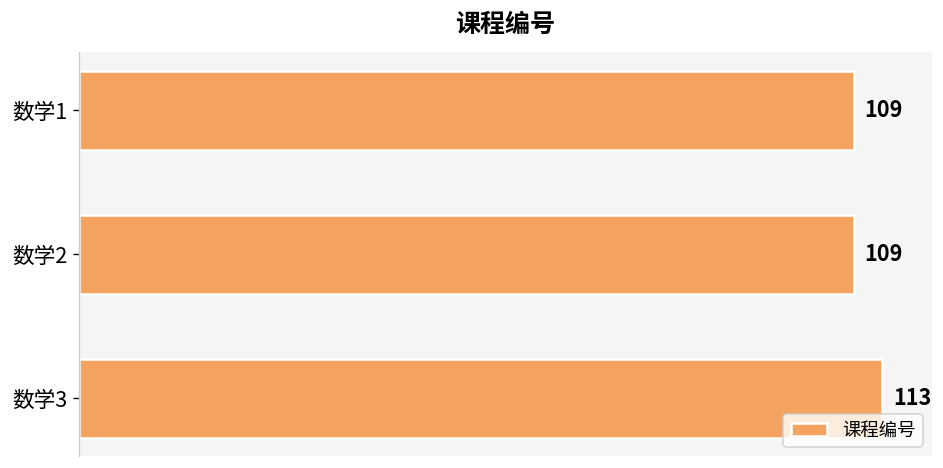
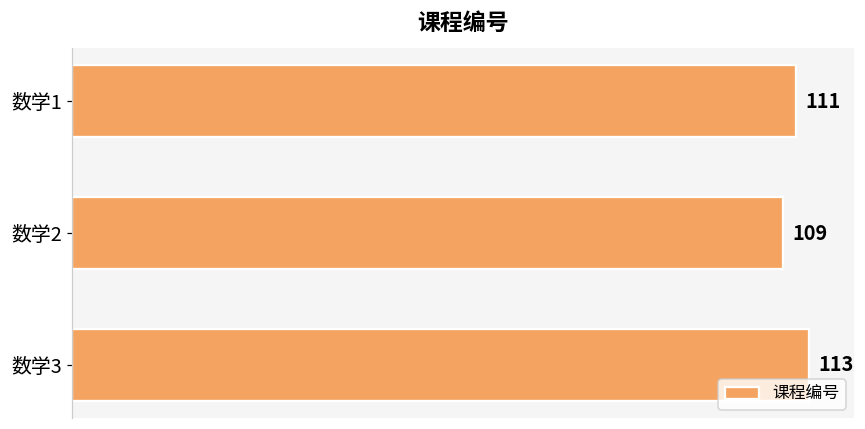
数学1: 109 -> 111
